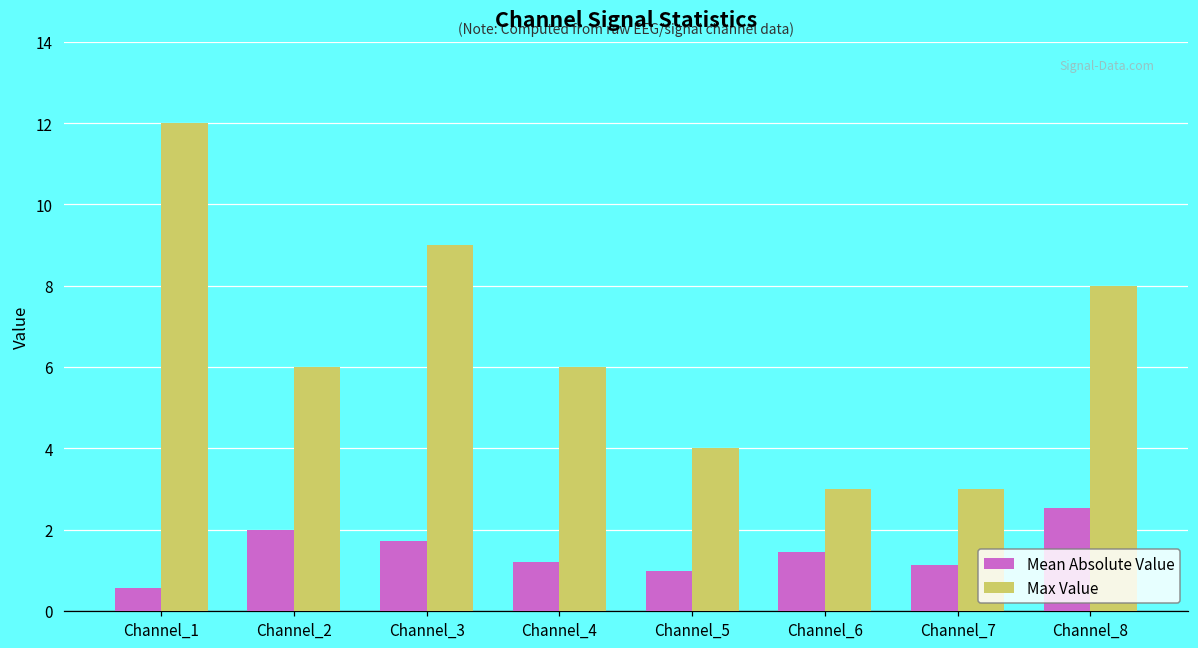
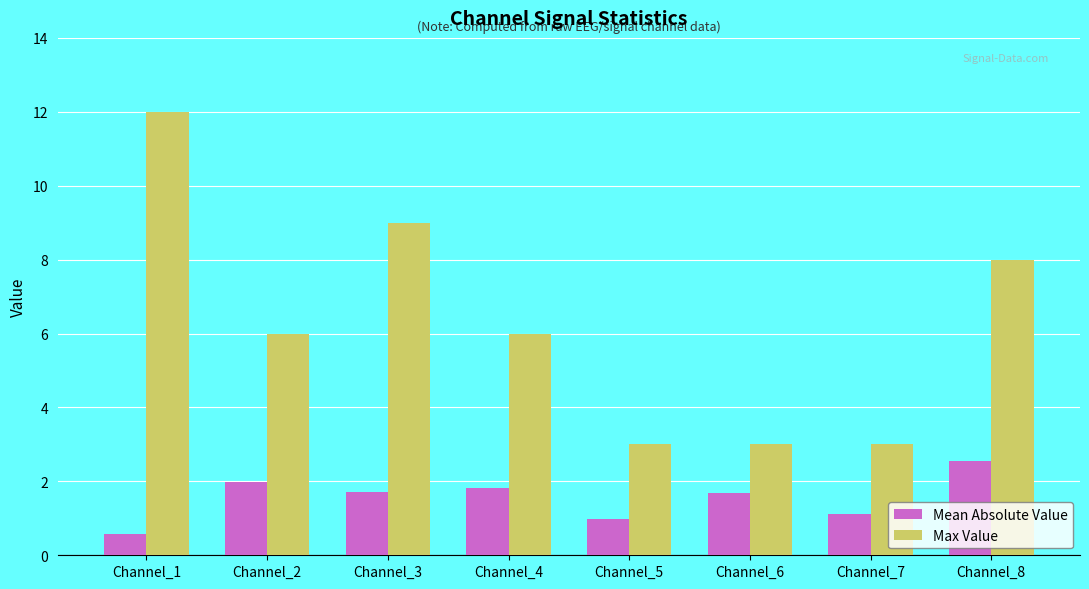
Mean Absolute Value, Channel_4: 1.2 -> 1.8
Max Value, Channel_5: 4 -> 3
Mean Absolute Value, Channel_6: 1.5 -> 1.7
